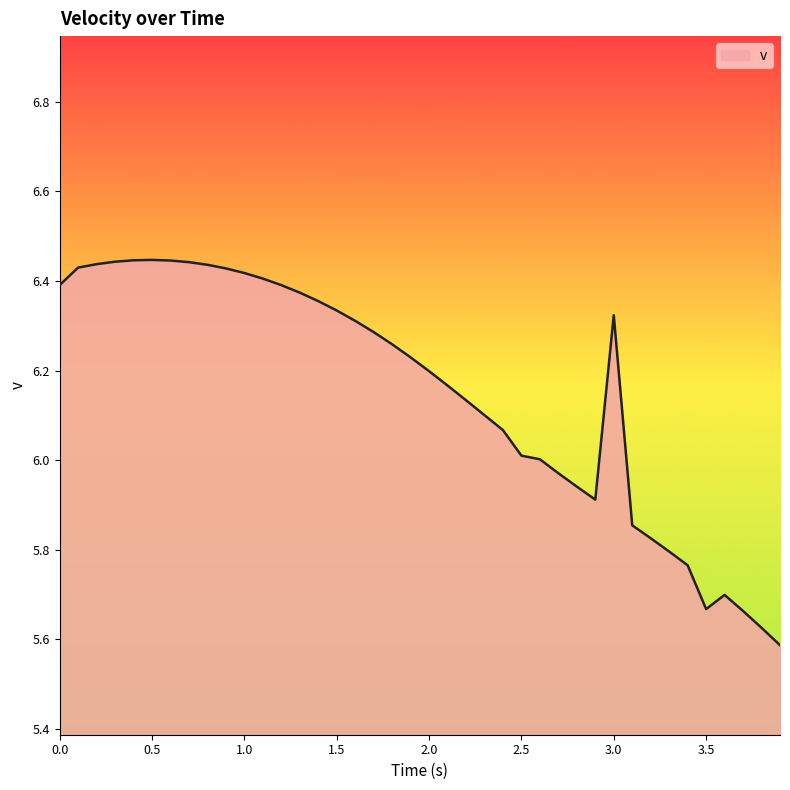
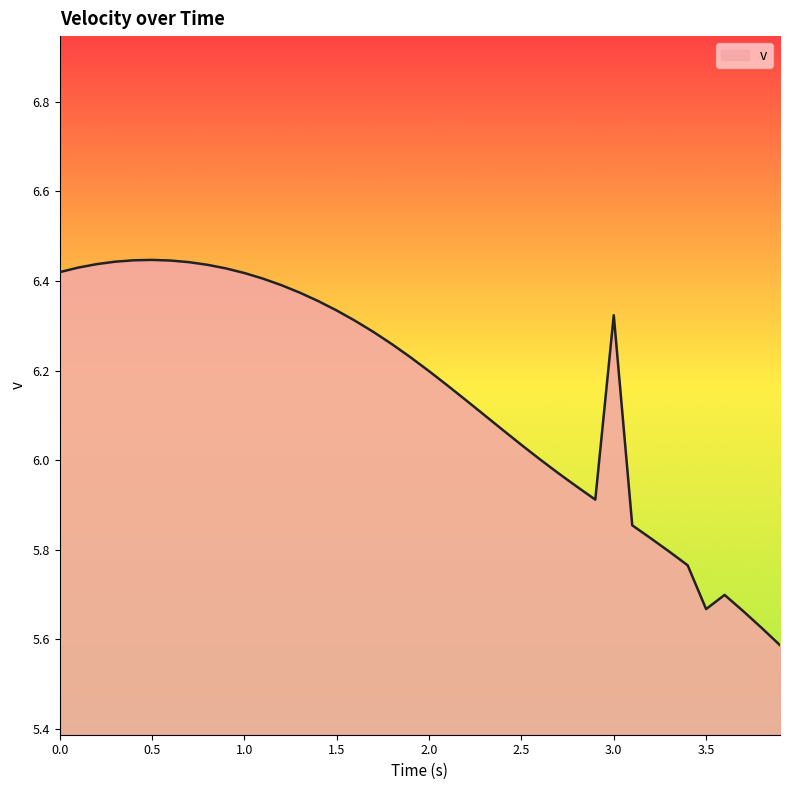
0.0: 6.39 -> 6.42
2.5: 6.01 -> 6.03
